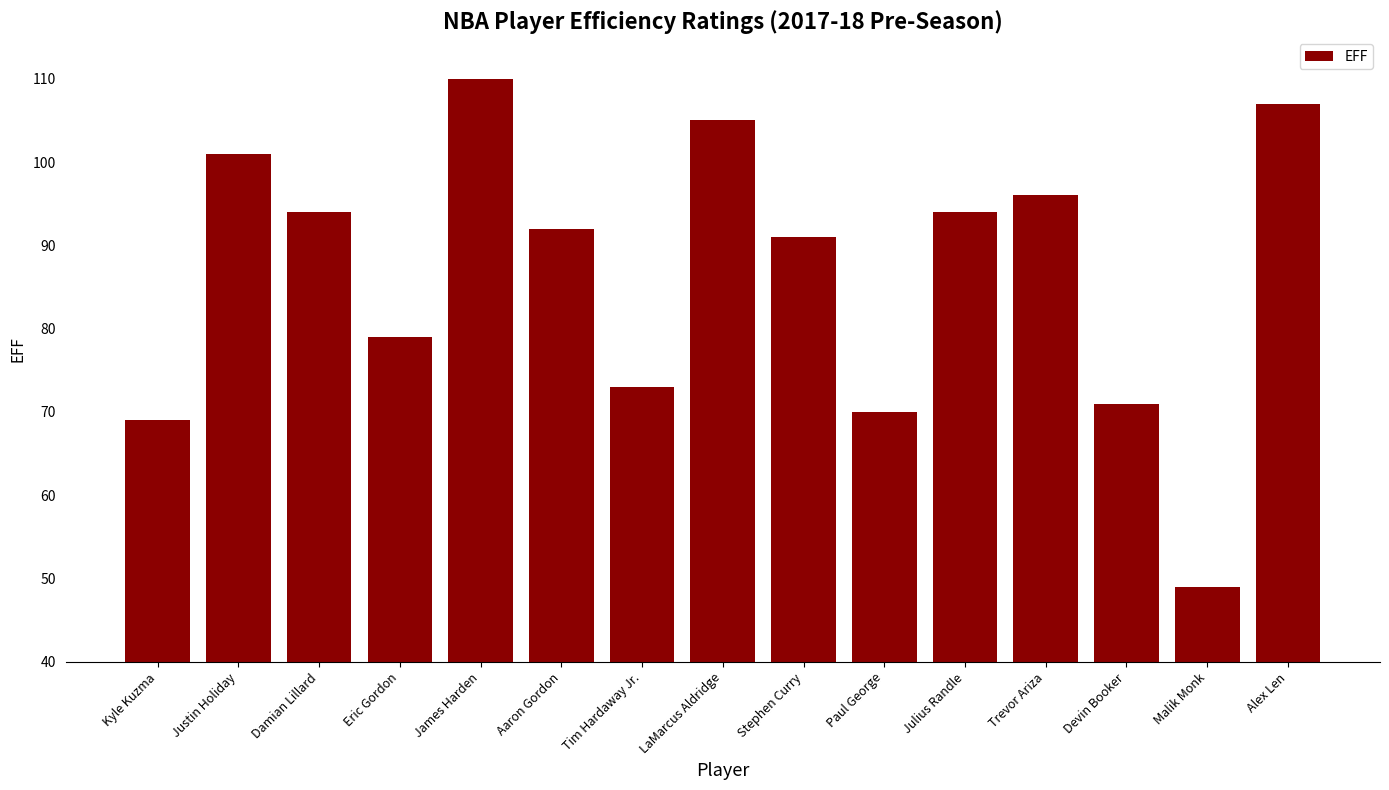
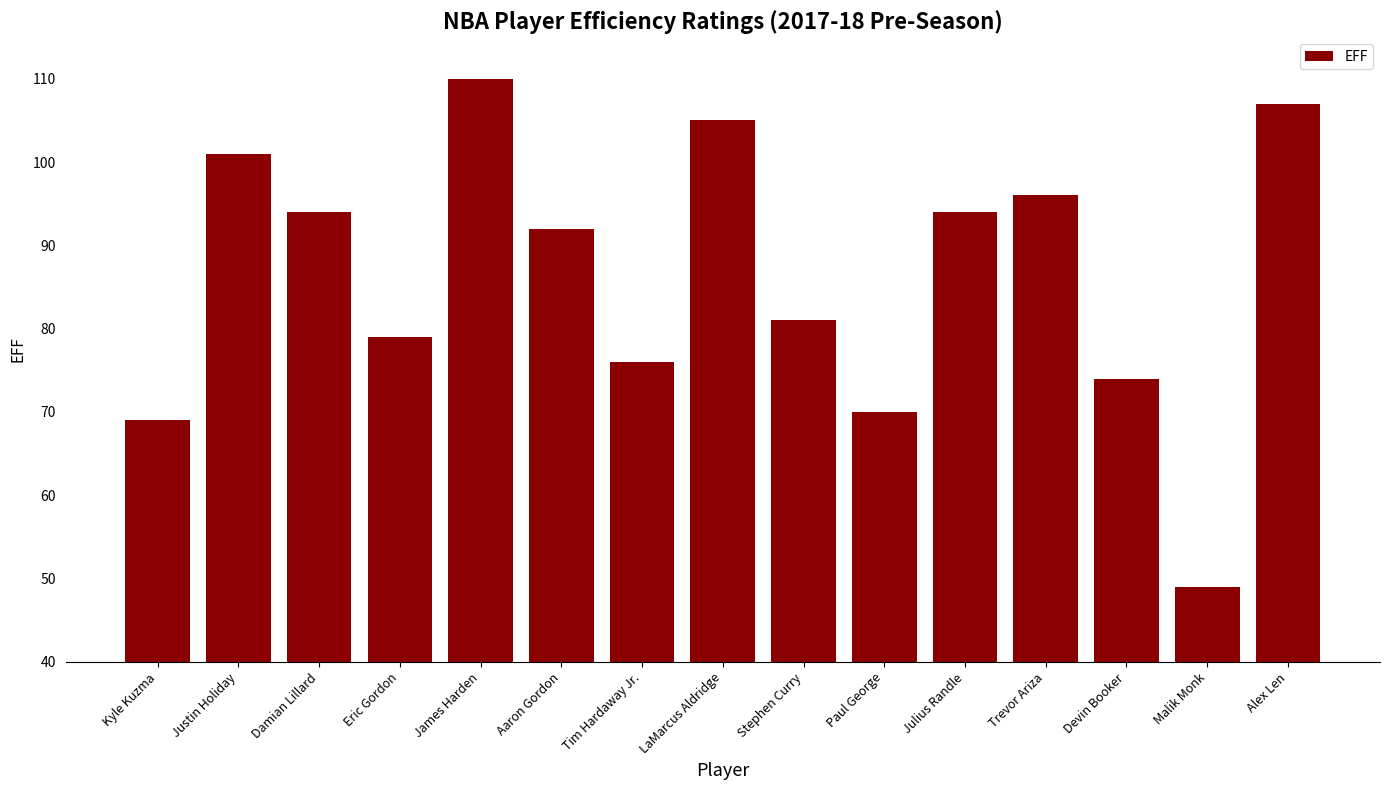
Tim Hardaway Jr.: 73 -> 76
Stephen Curry: 91 -> 81
Devin Booker: 71 -> 74
